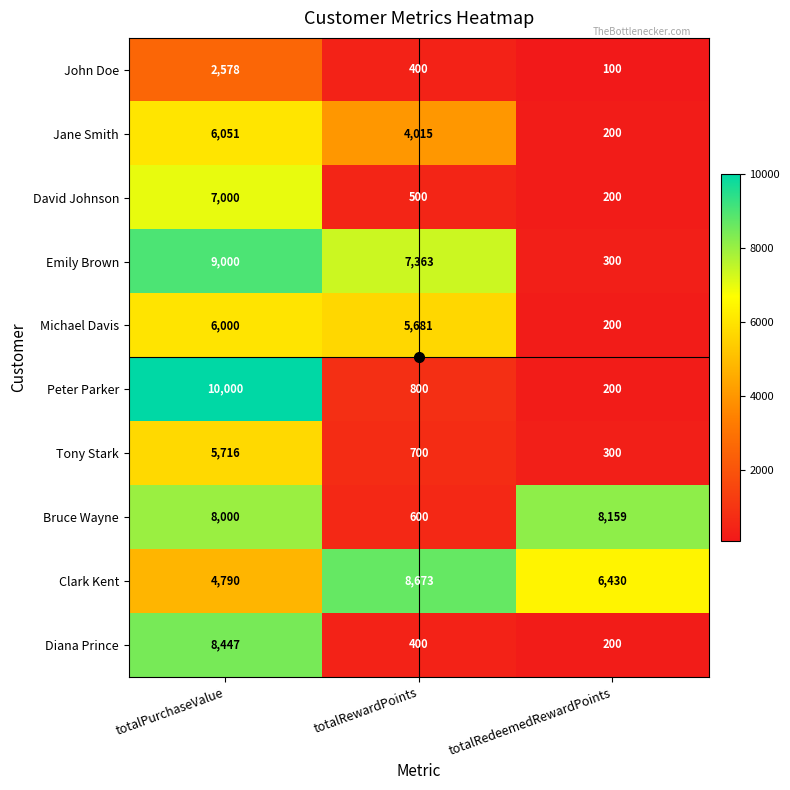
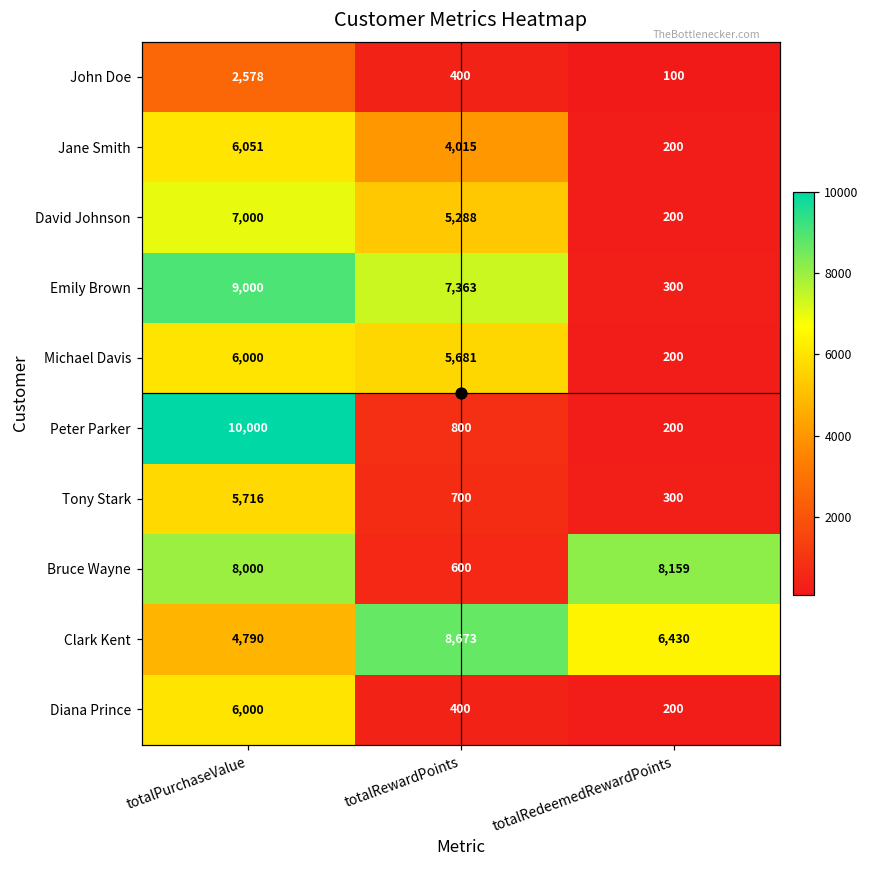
David Johnson, totalRewardPoints: 500 -> 5,288
Diana Prince, totalPurchaseValue: 8,447 -> 6,000
